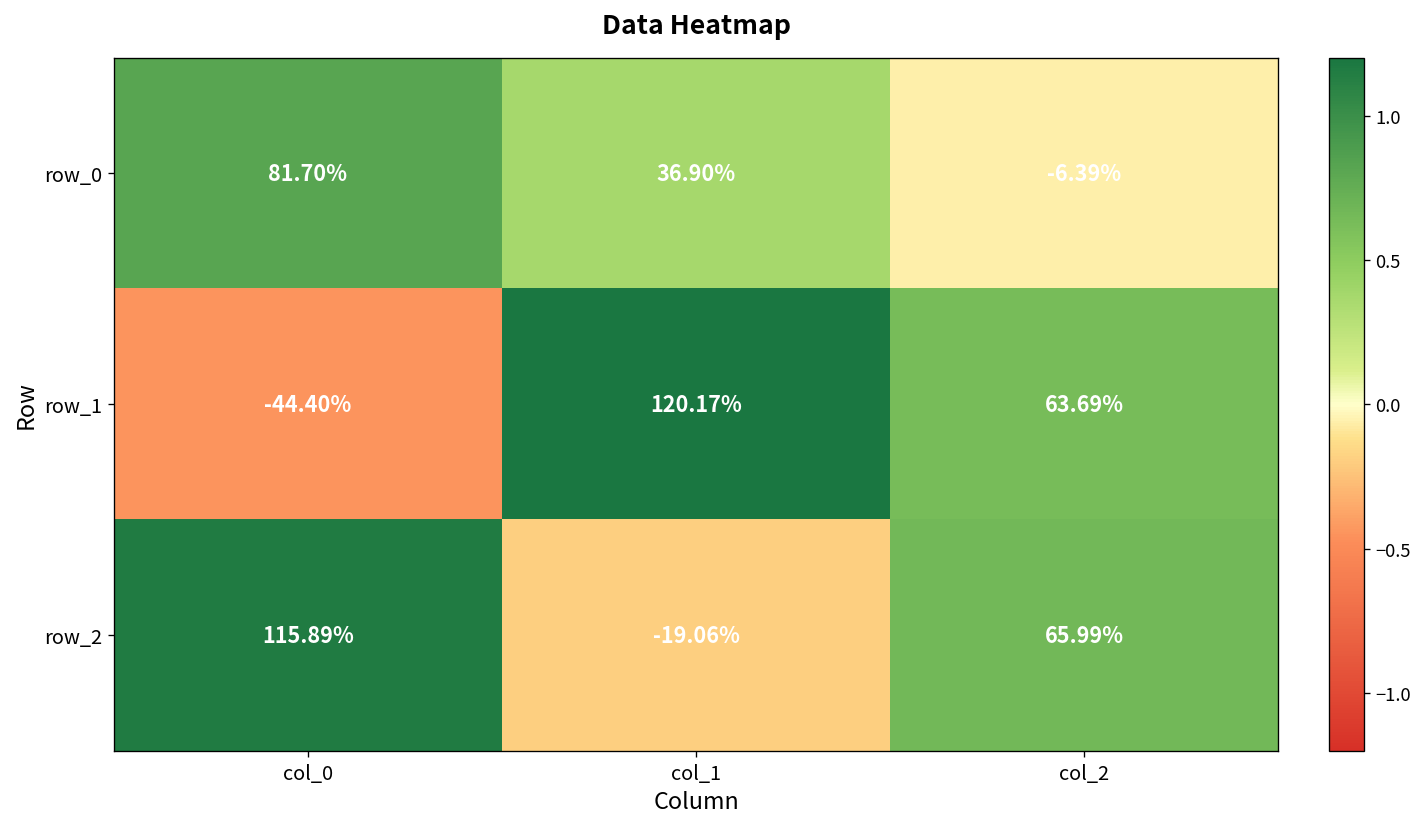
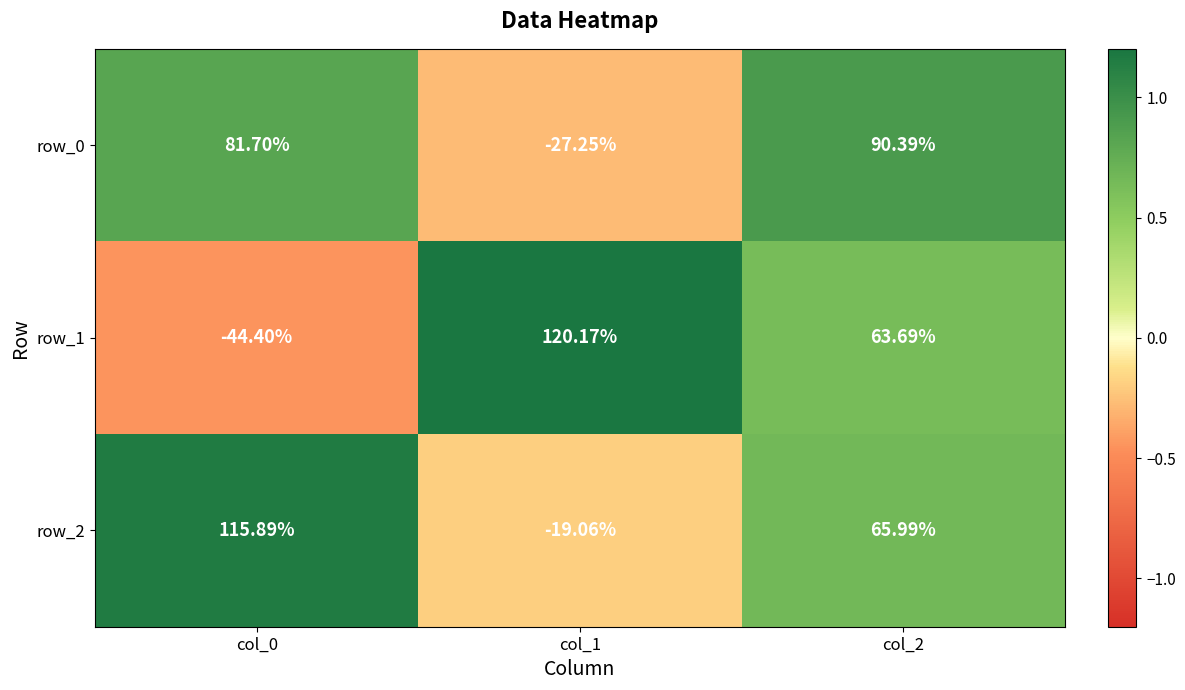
row_0, col_1: 36.90% -> -27.25%
row_0, col_2: -6.39% -> 90.39%
